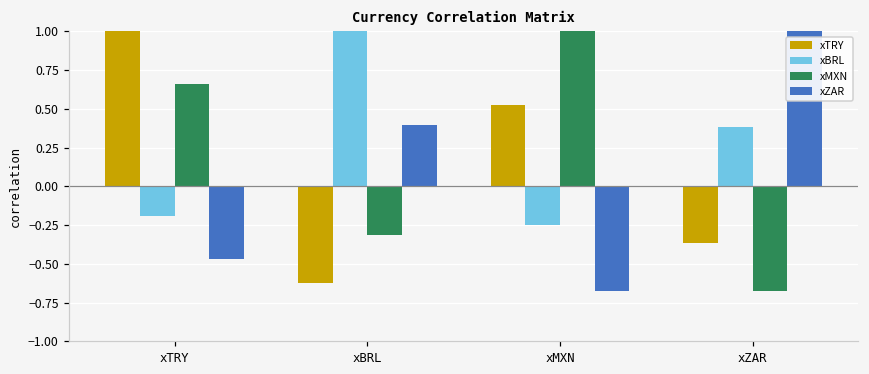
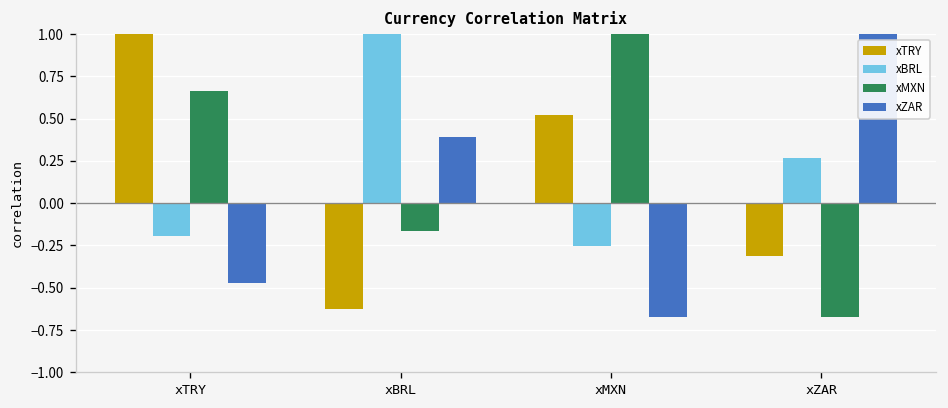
xMXN, xBRL: -0.32 -> -0.17
xTRY, xZAR: -0.37 -> -0.31
xBRL, xZAR: 0.38 -> 0.27
